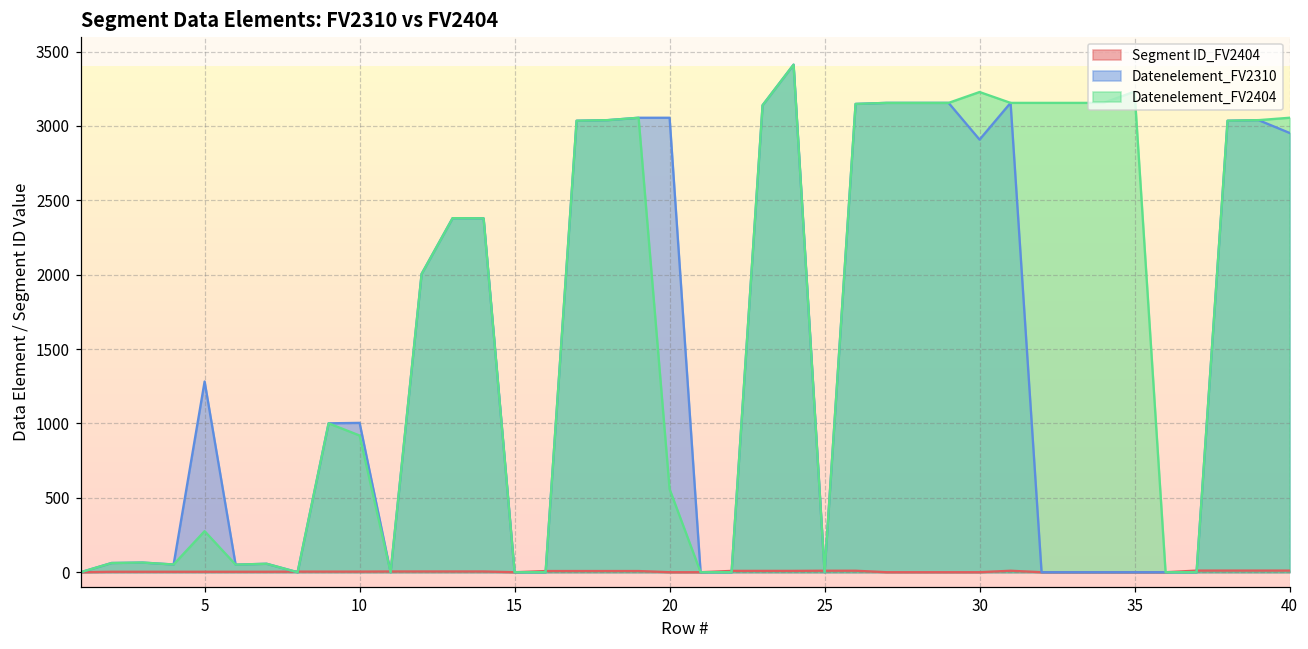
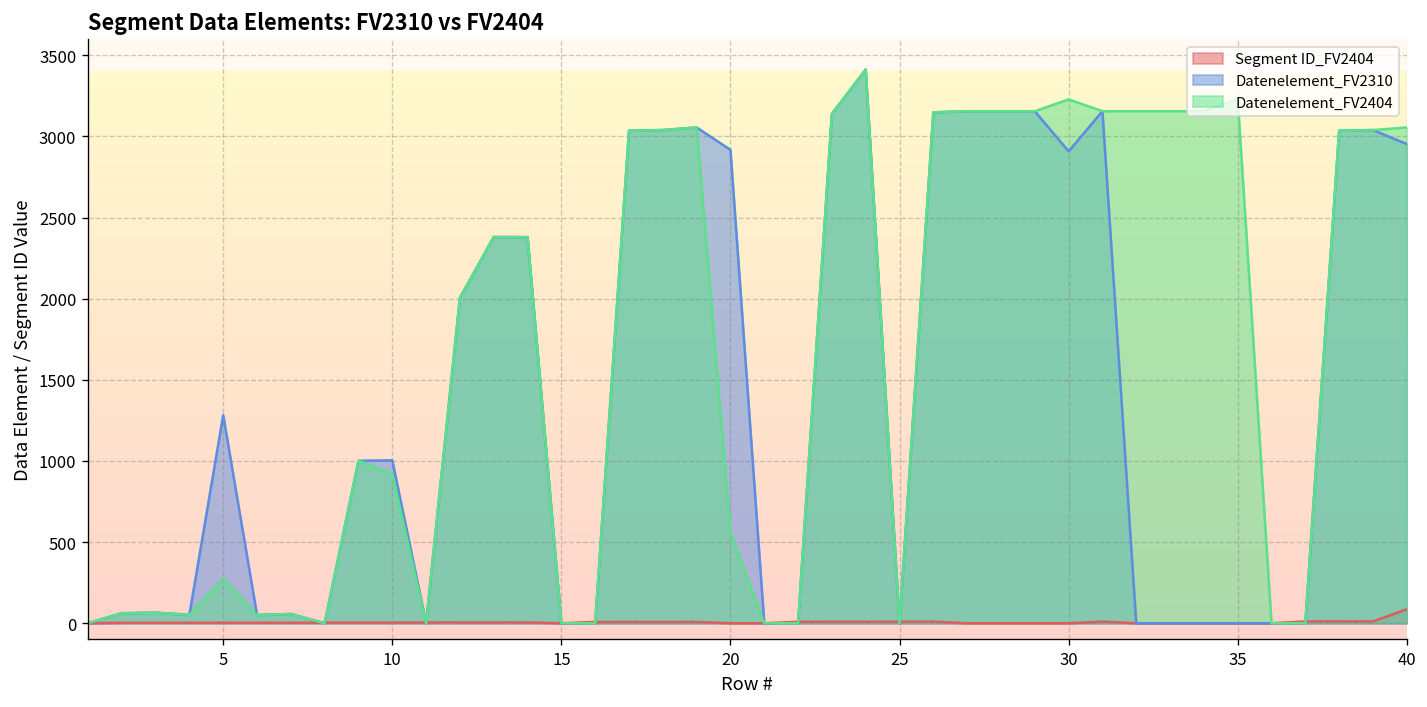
Datenelement_FV2310, 20: 3060 -> 2920
Segment ID_FV2404, 40: 10 -> 90
